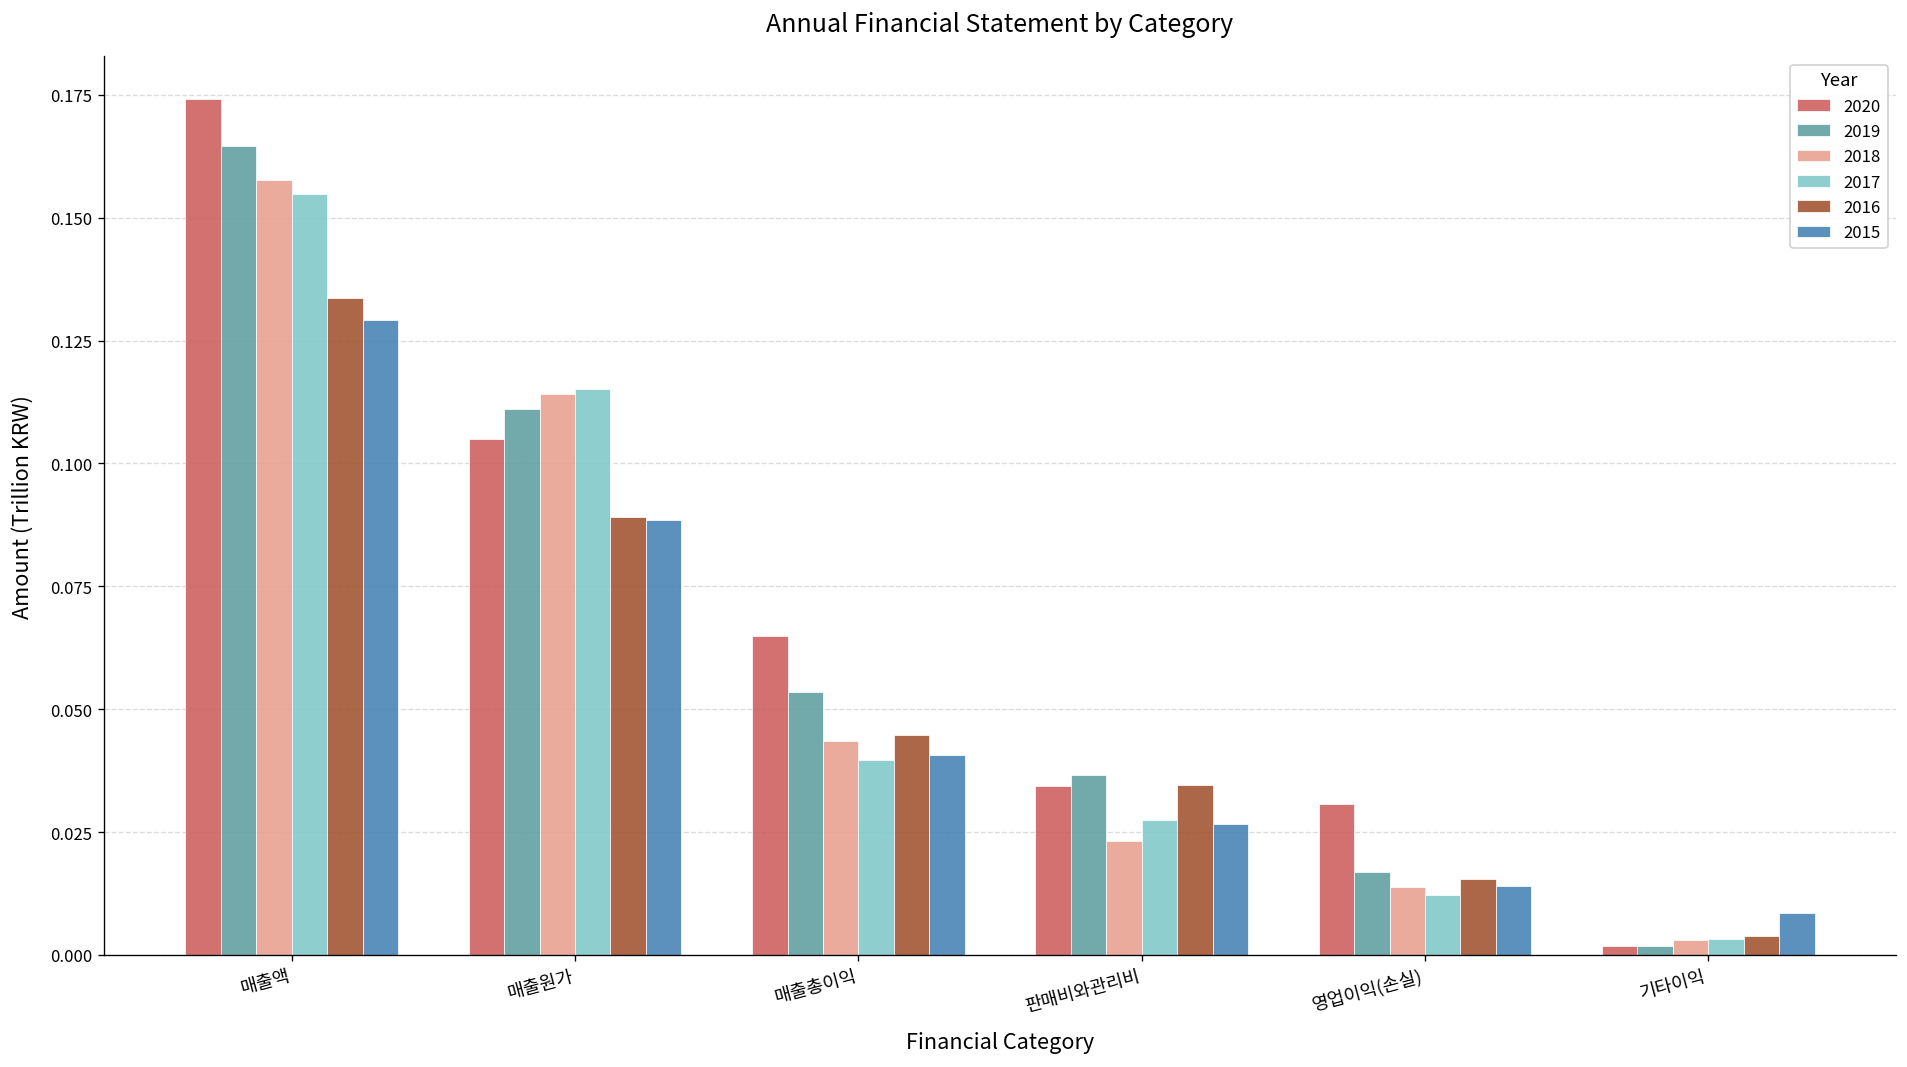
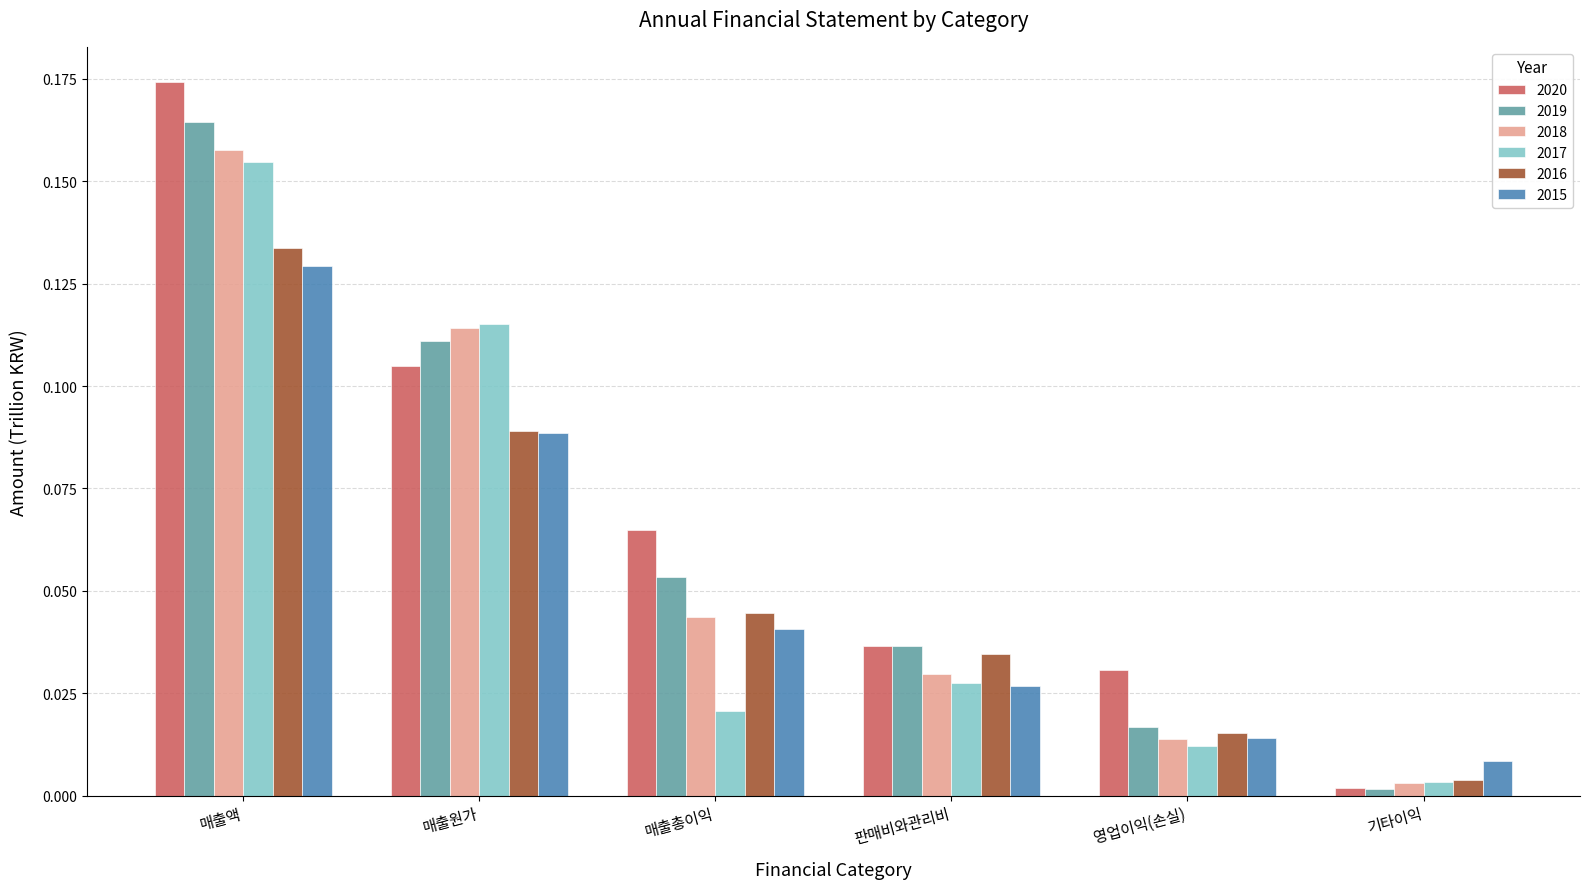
2017, 매출총이익: 0.040 -> 0.021
2020, 판매비와관리비: 0.034 -> 0.037
2018, 판매비와관리비: 0.023 -> 0.030
